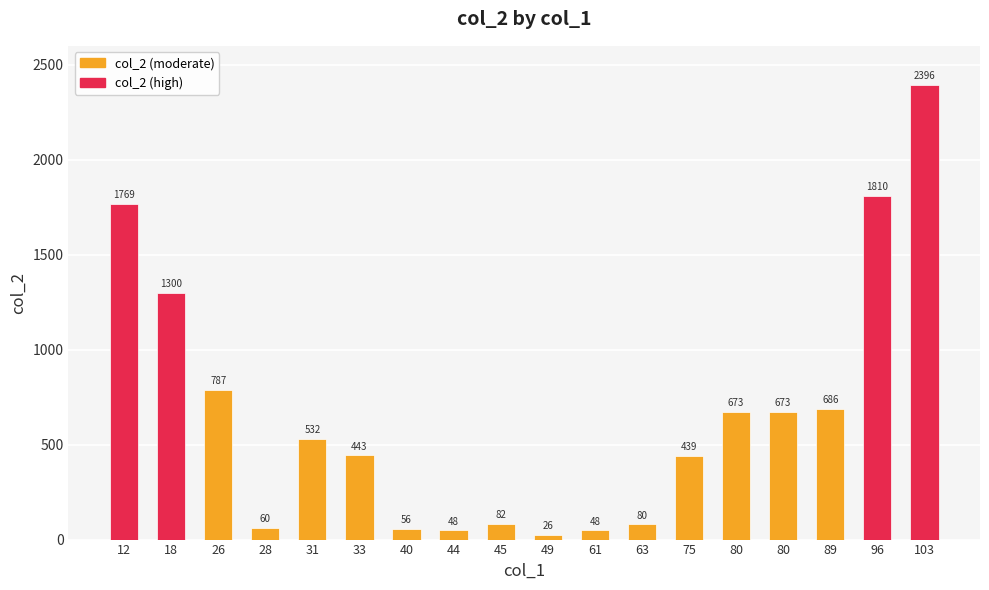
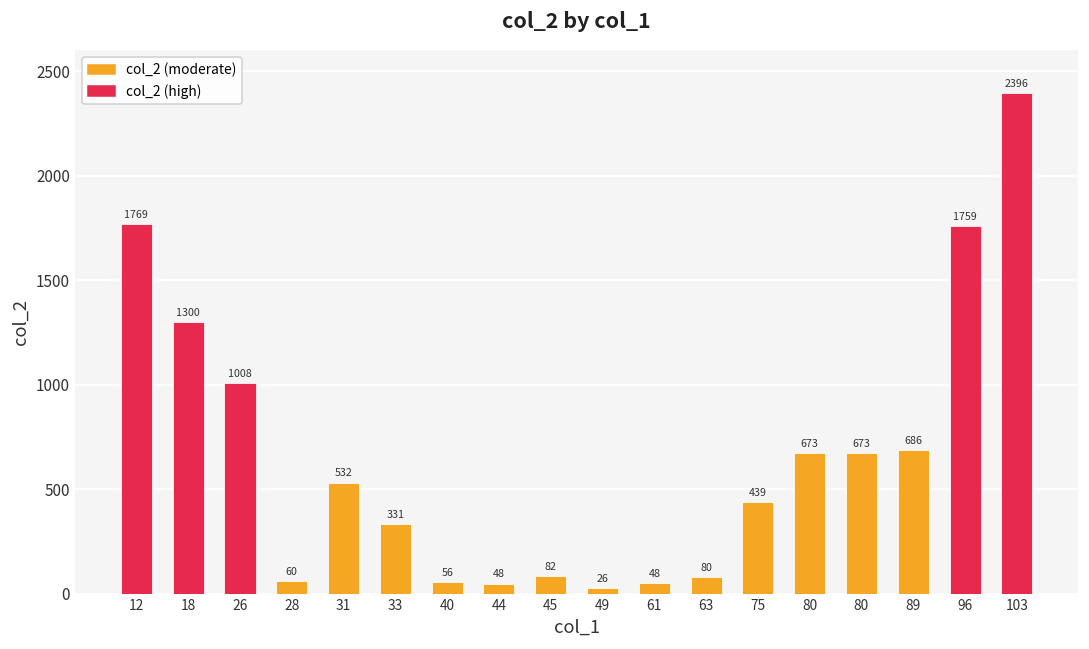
26: 787 -> 1008
33: 443 -> 331
96: 1810 -> 1759
